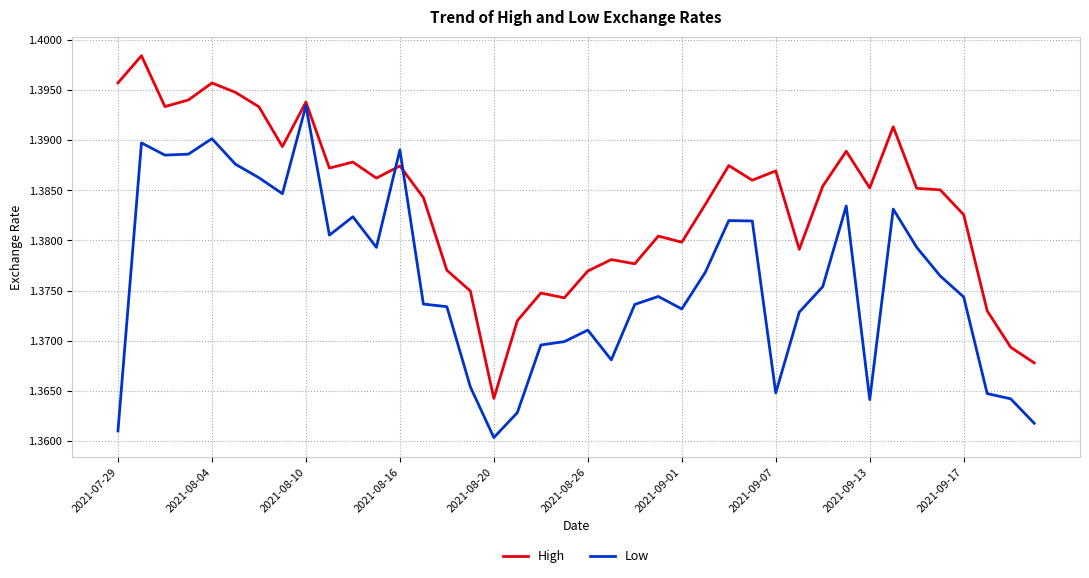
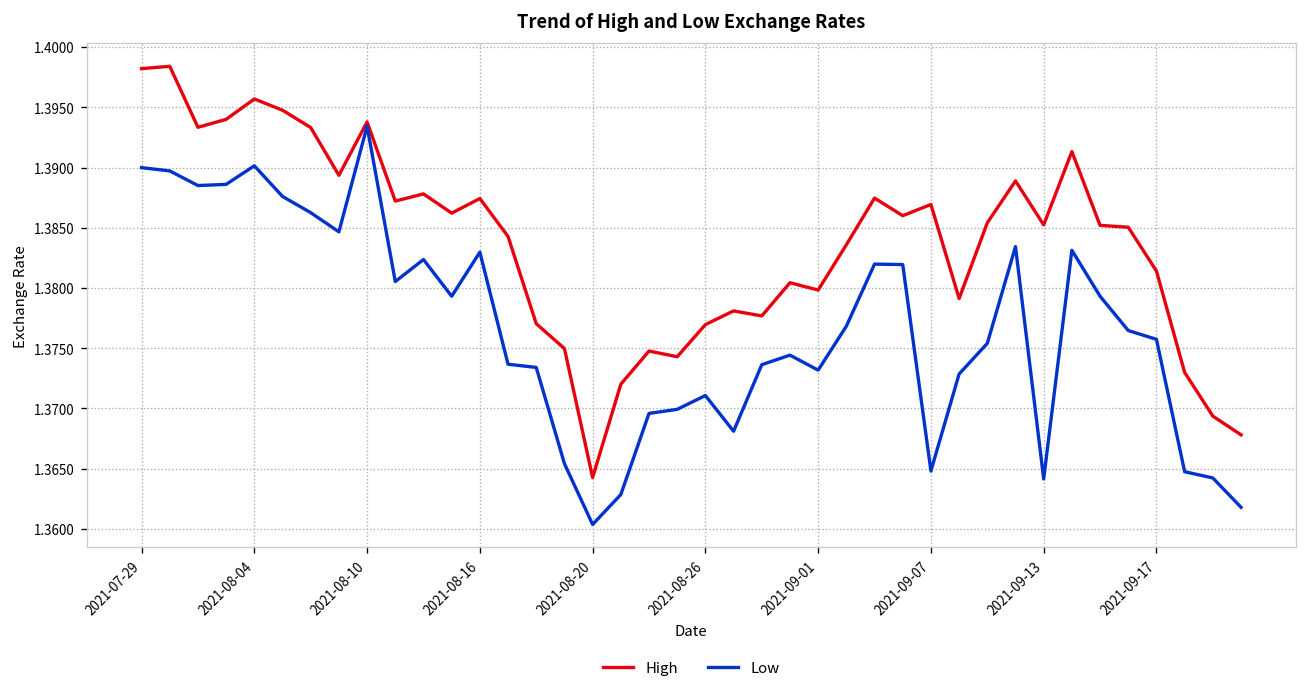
High, 2021-07-29: 1.3957 -> 1.3982
Low, 2021-07-29: 1.3610 -> 1.3900
Low, 2021-08-16: 1.3890 -> 1.3830
High, 2021-09-17: 1.3826 -> 1.3814
Low, 2021-09-17: 1.3744 -> 1.3757
